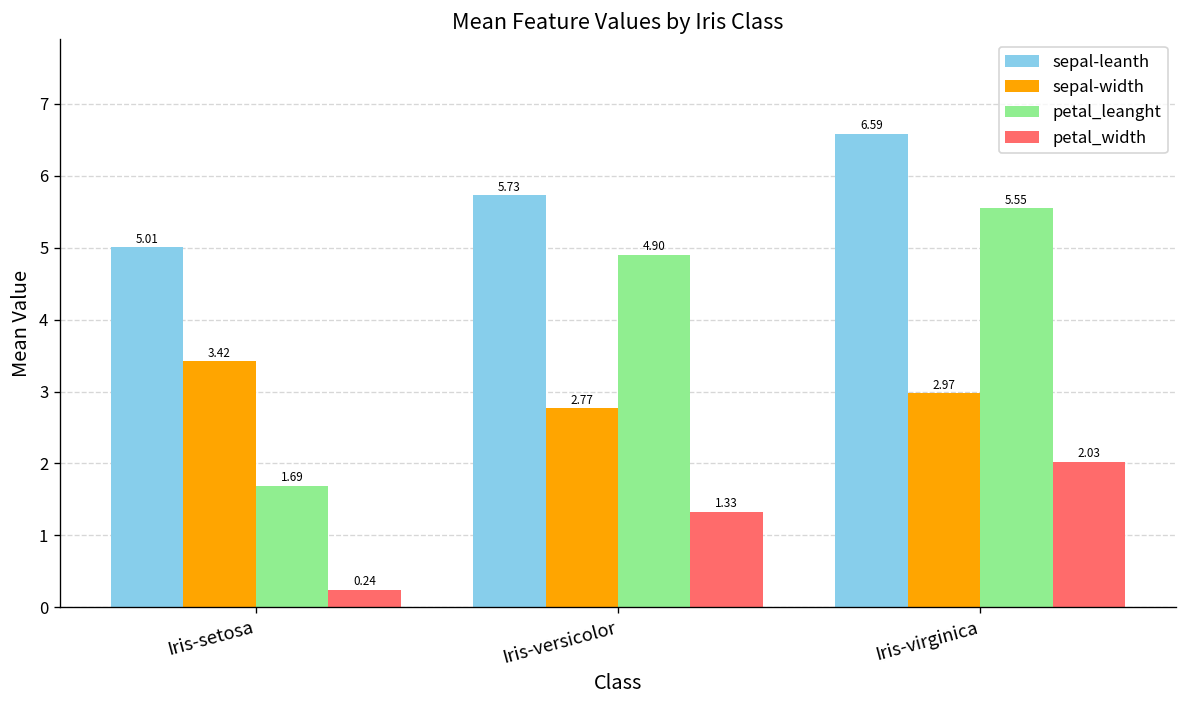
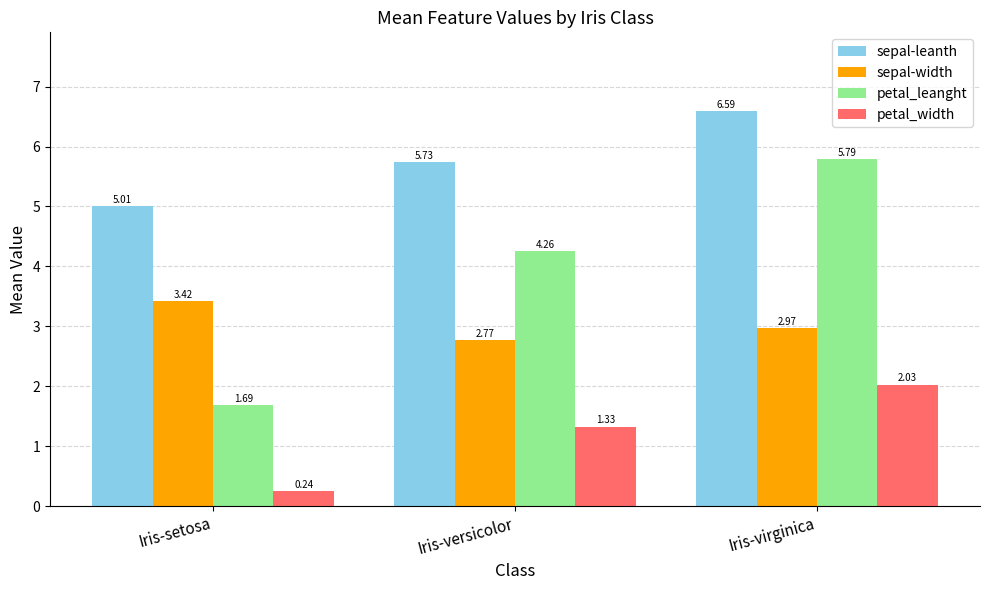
petal_leanght, Iris-versicolor: 4.90 -> 4.26
petal_leanght, Iris-virginica: 5.55 -> 5.79
